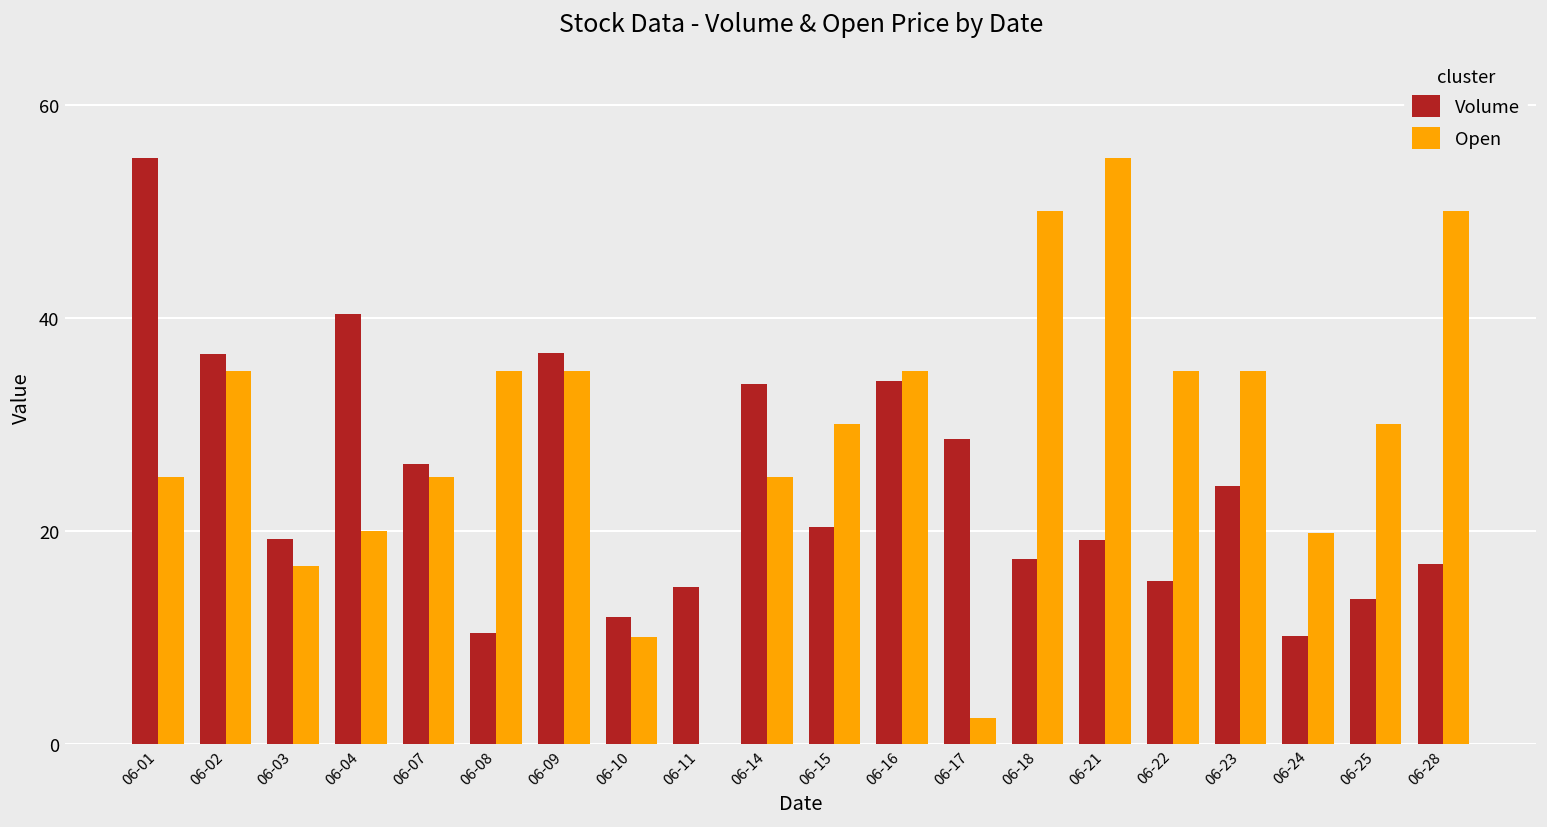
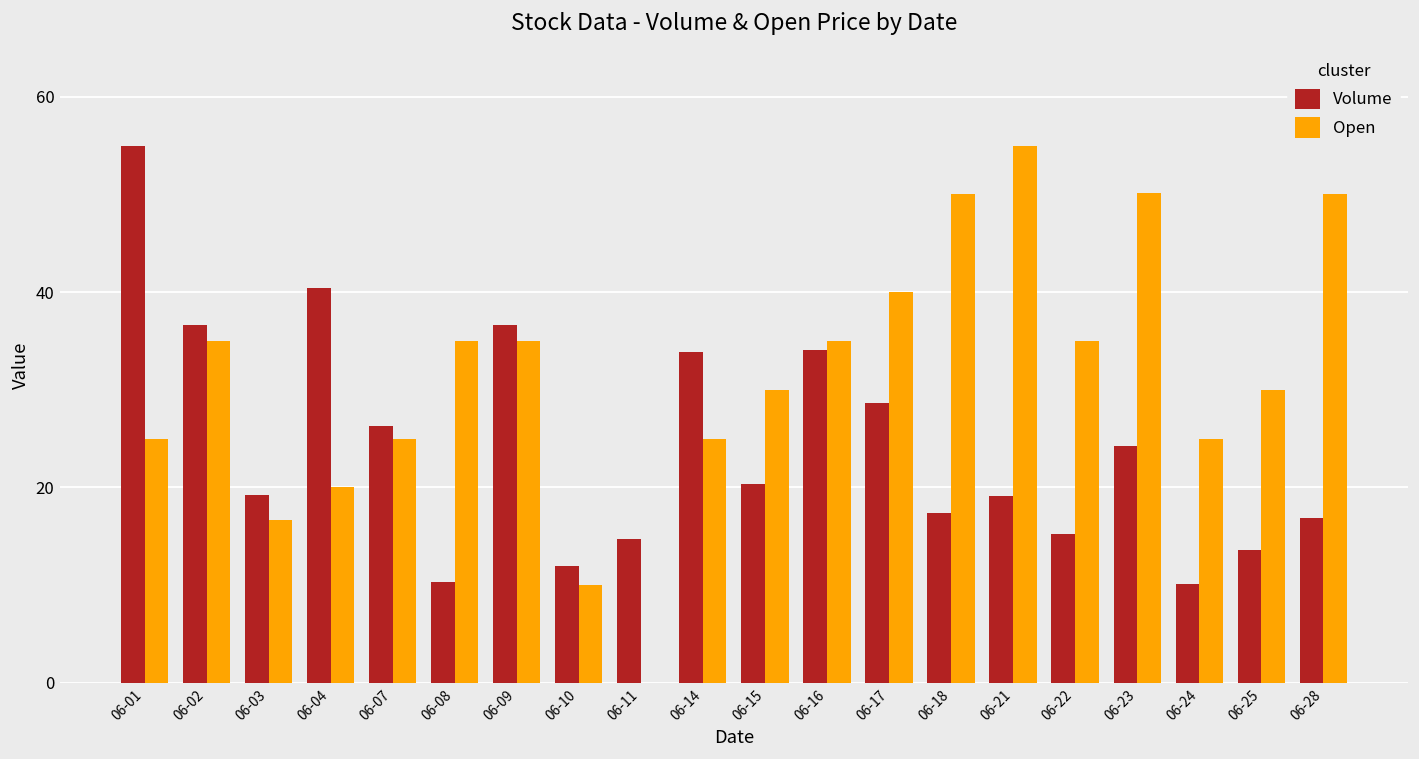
Open, 06-17: 2 -> 40
Open, 06-23: 35 -> 50
Open, 06-24: 20 -> 25
